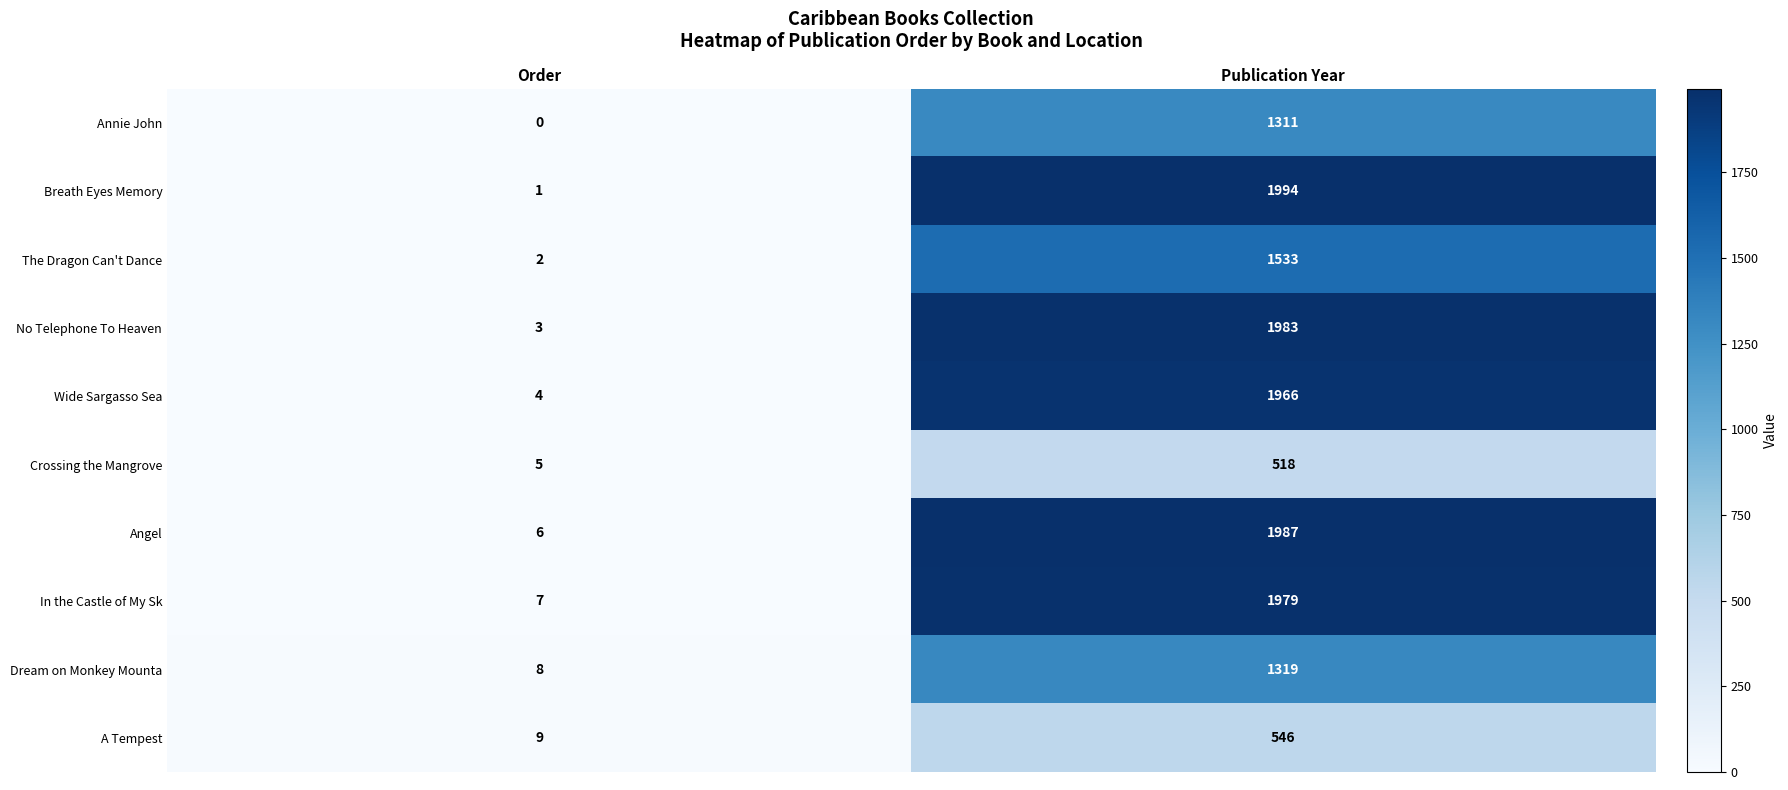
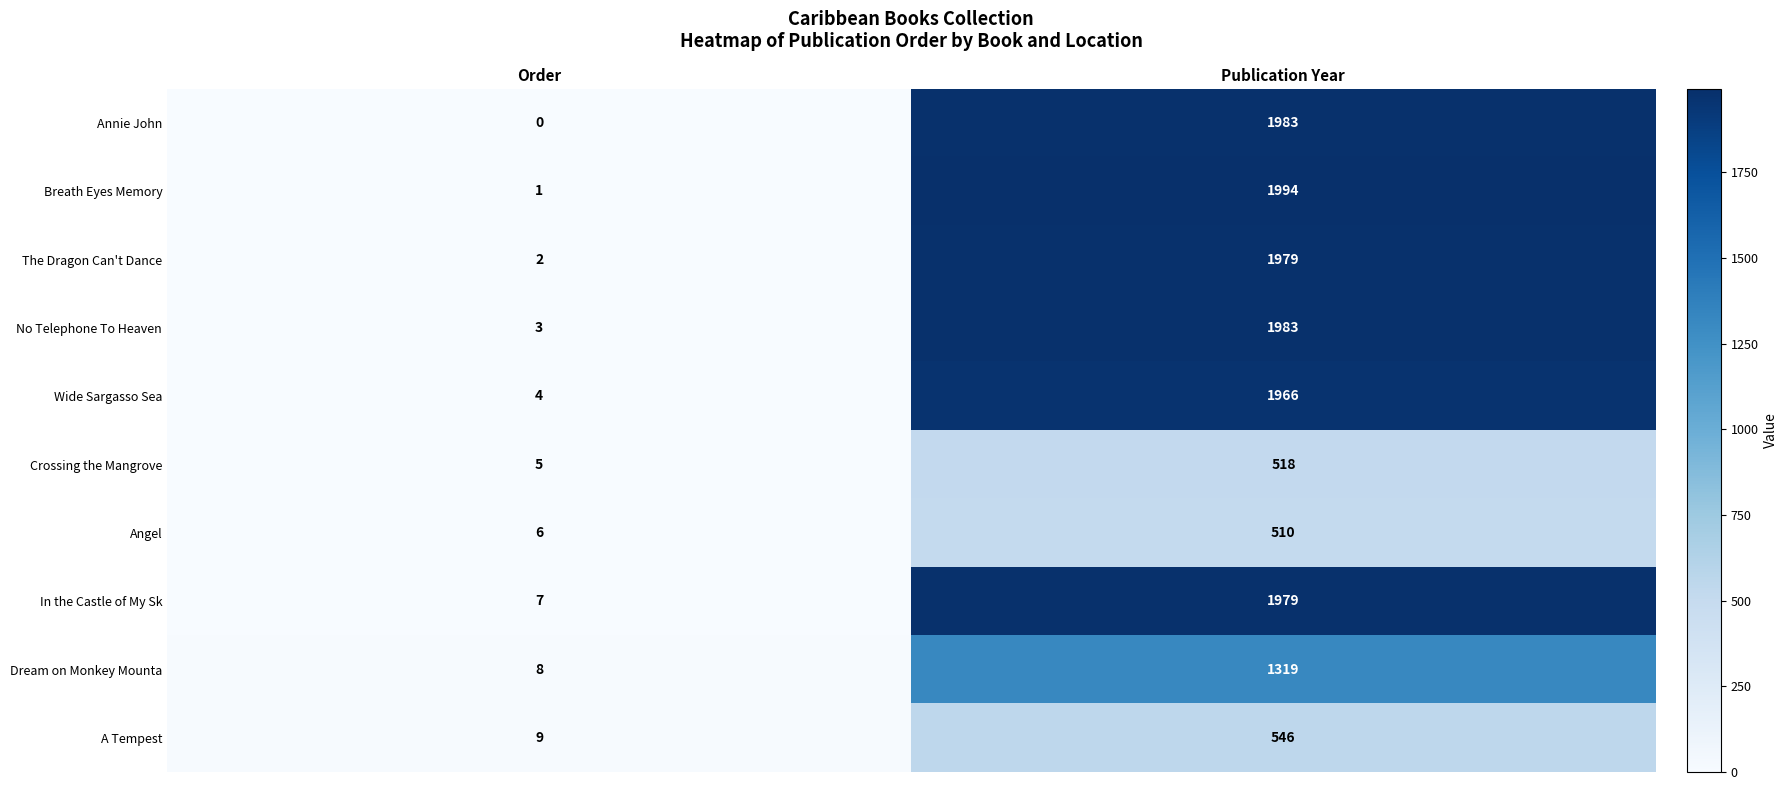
Annie John, Publication Year: 1311 -> 1983
The Dragon Can't Dance, Publication Year: 1533 -> 1979
Angel, Publication Year: 1987 -> 510
